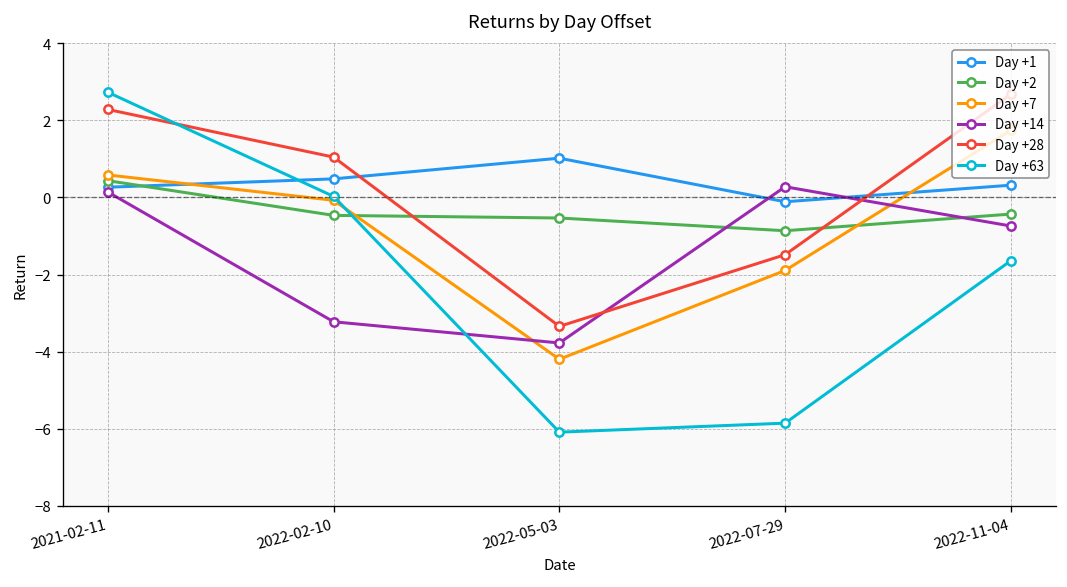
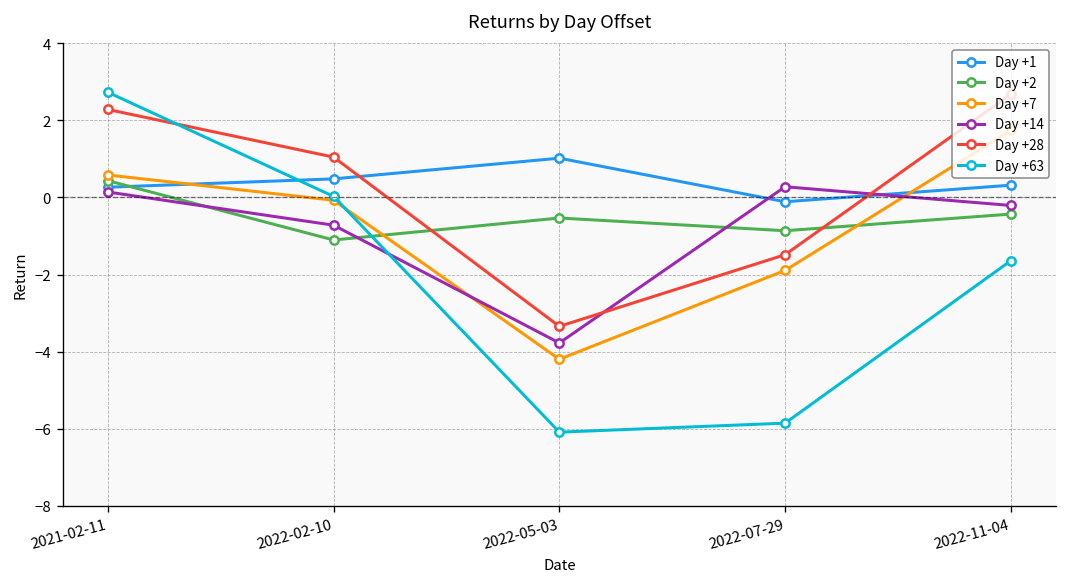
Day +2, 2022-02-10: -0.5 -> -1.1
Day +14, 2022-02-10: -3.2 -> -0.7
Day +14, 2022-11-04: -0.7 -> -0.2
